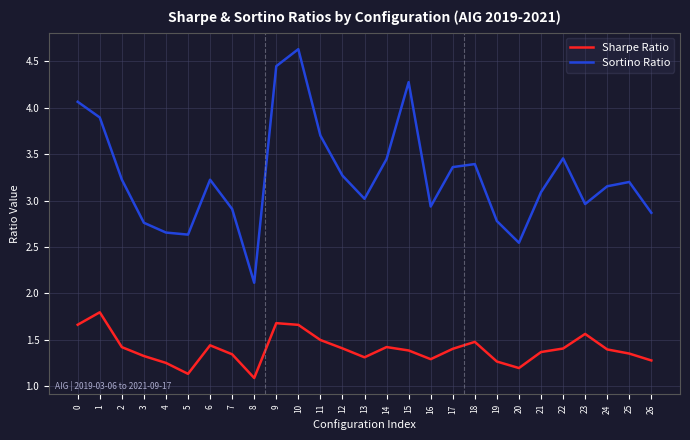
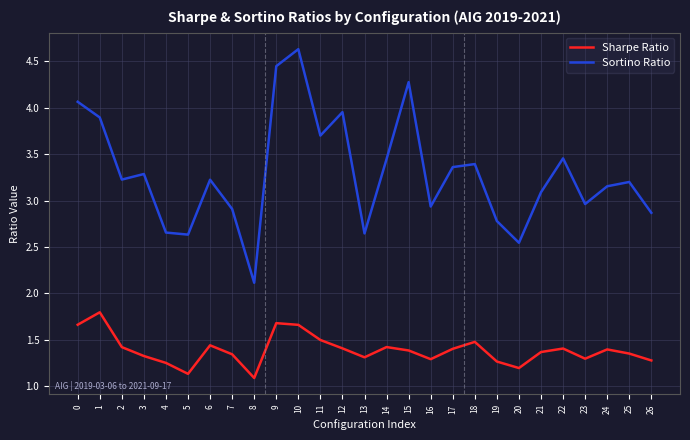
Sortino Ratio, 3: 2.8 -> 3.3
Sortino Ratio, 12: 3.3 -> 4.0
Sortino Ratio, 13: 3.0 -> 2.6
Sharpe Ratio, 23: 1.6 -> 1.3
